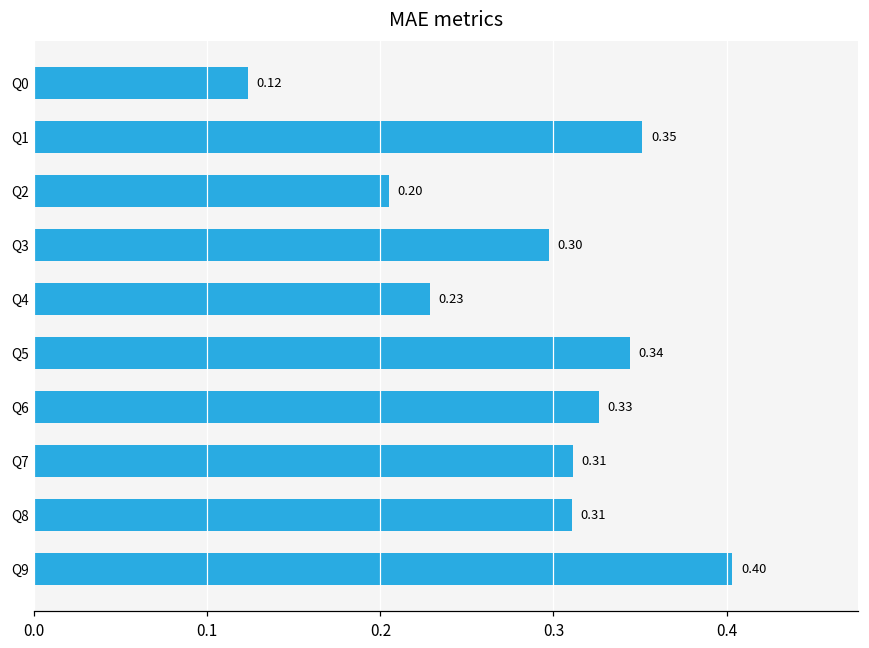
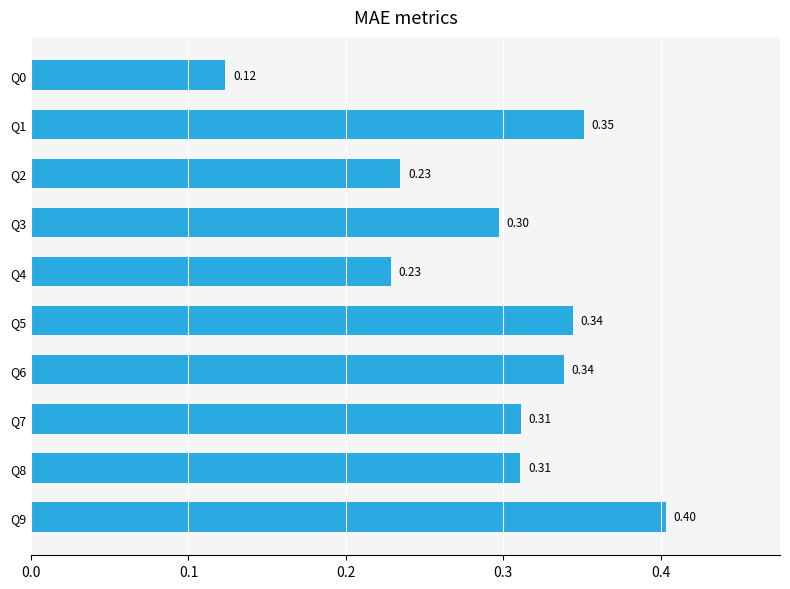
Q2: 0.20 -> 0.23
Q6: 0.33 -> 0.34
